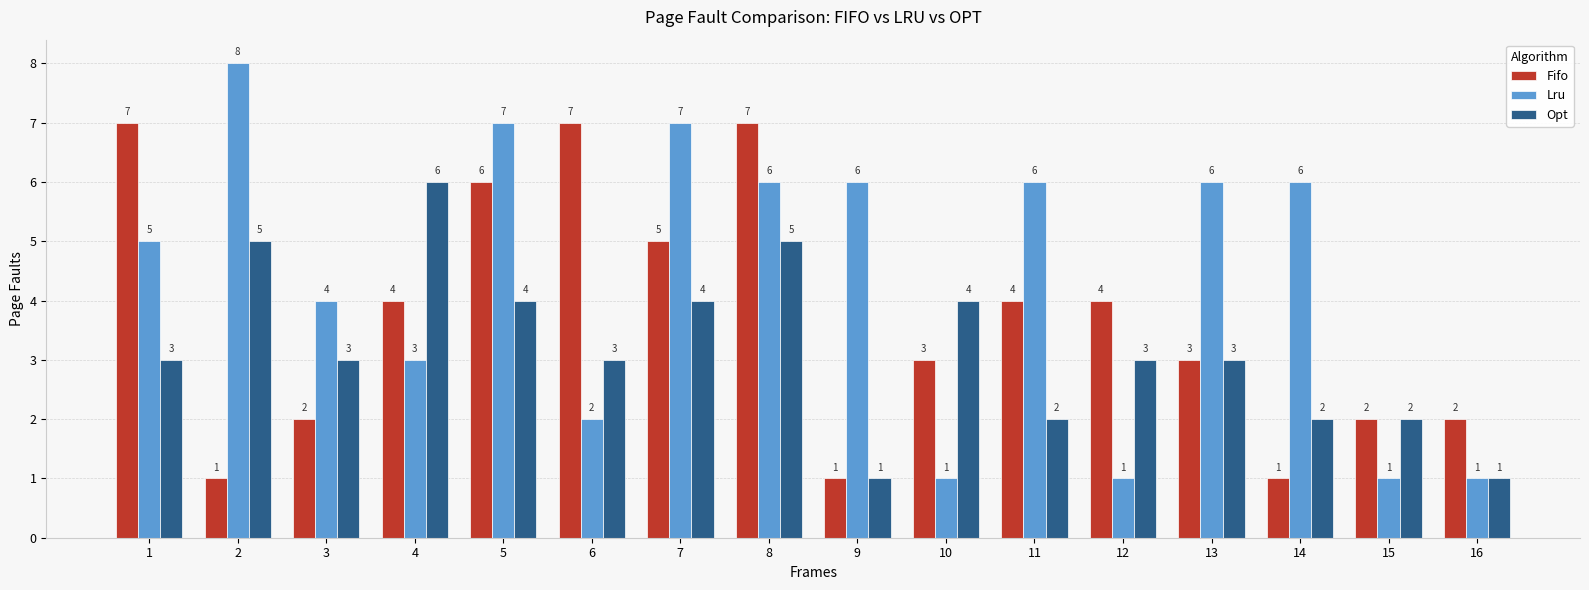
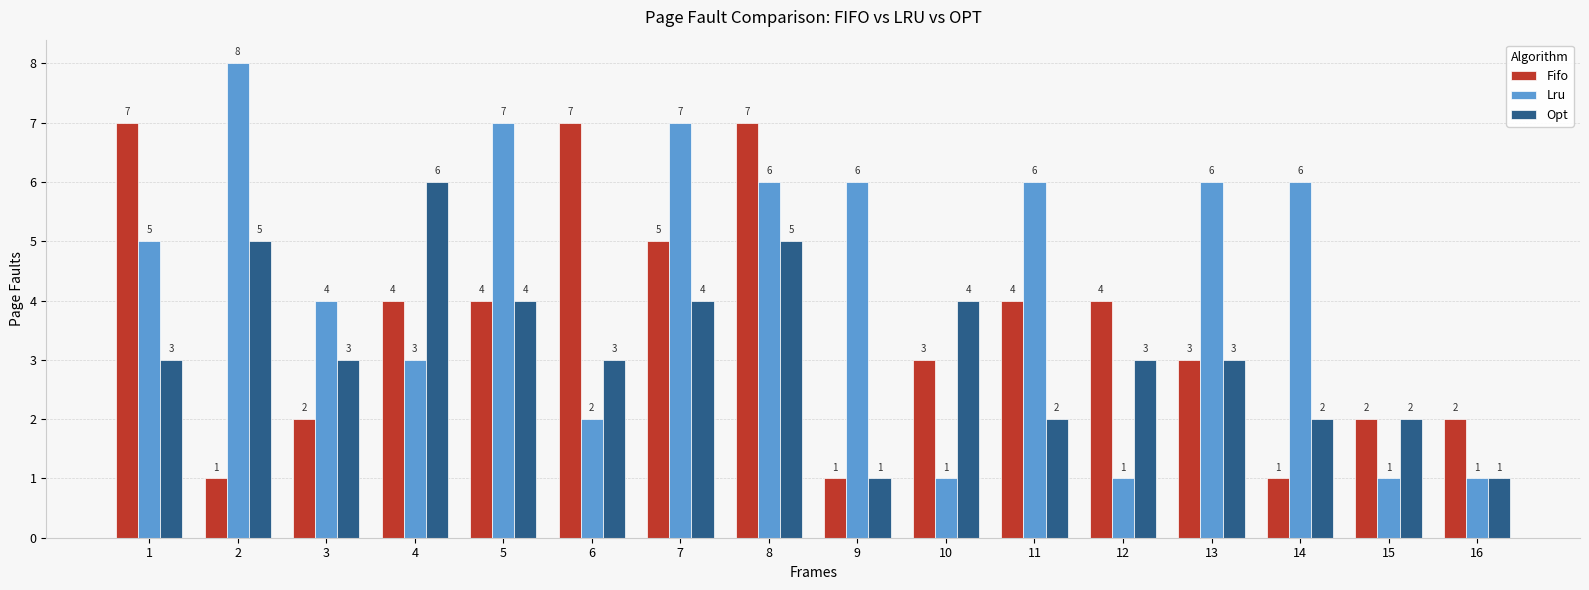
Fifo, 5: 6 -> 4
